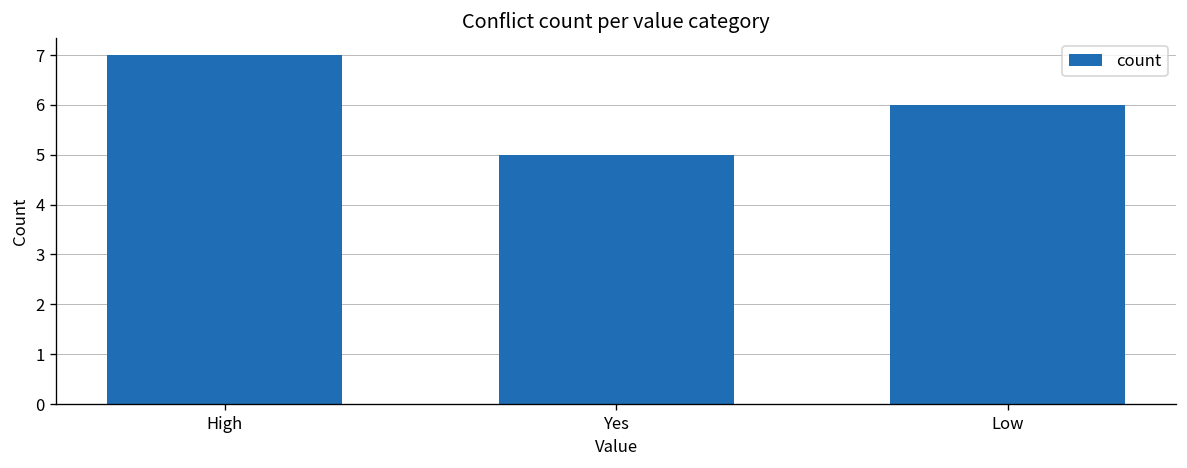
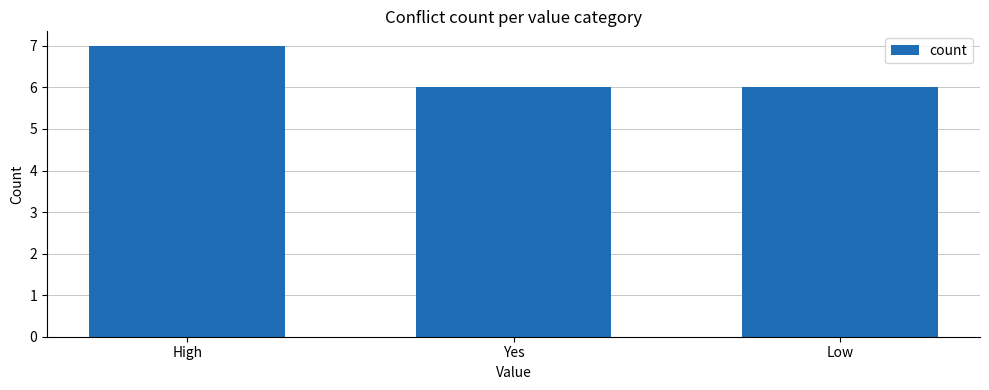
Yes: 5 -> 6
